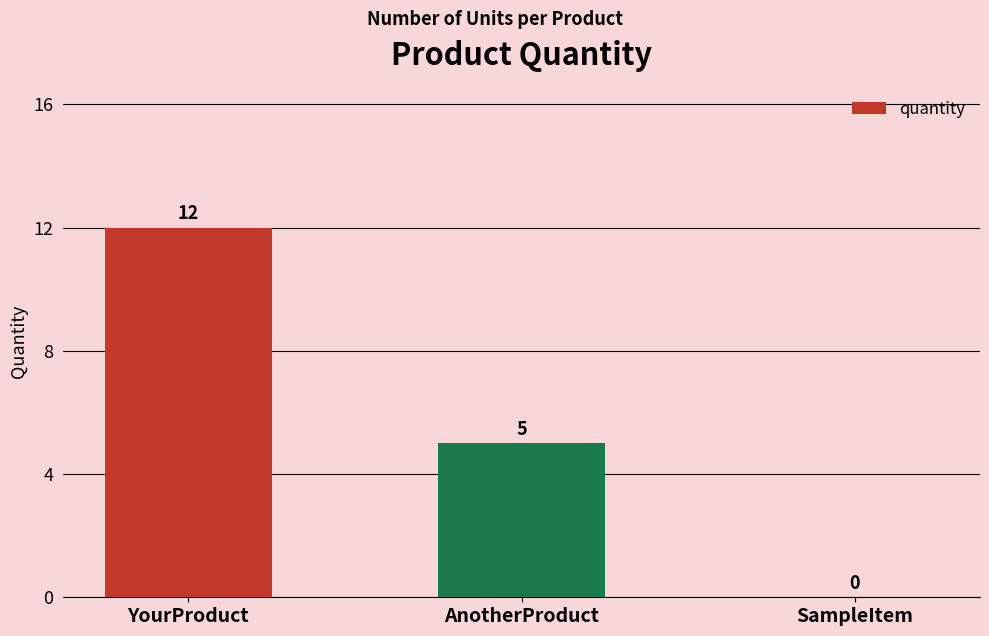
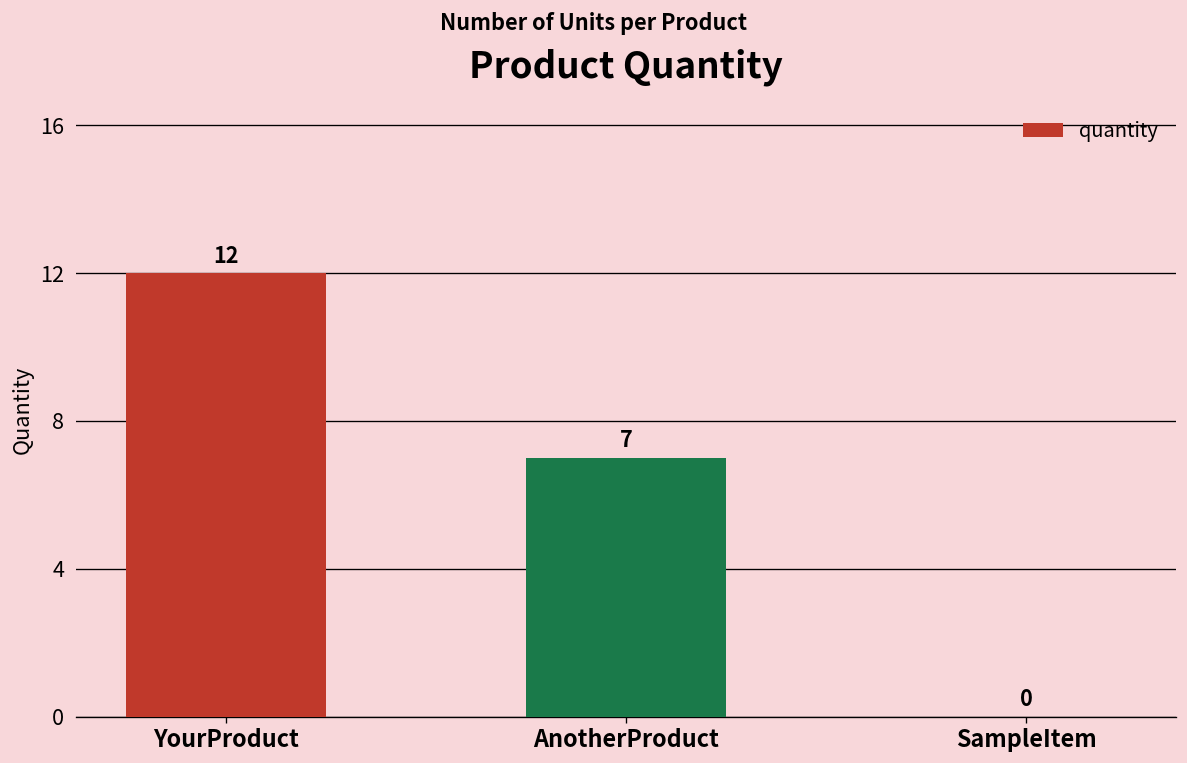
AnotherProduct: 5 -> 7
